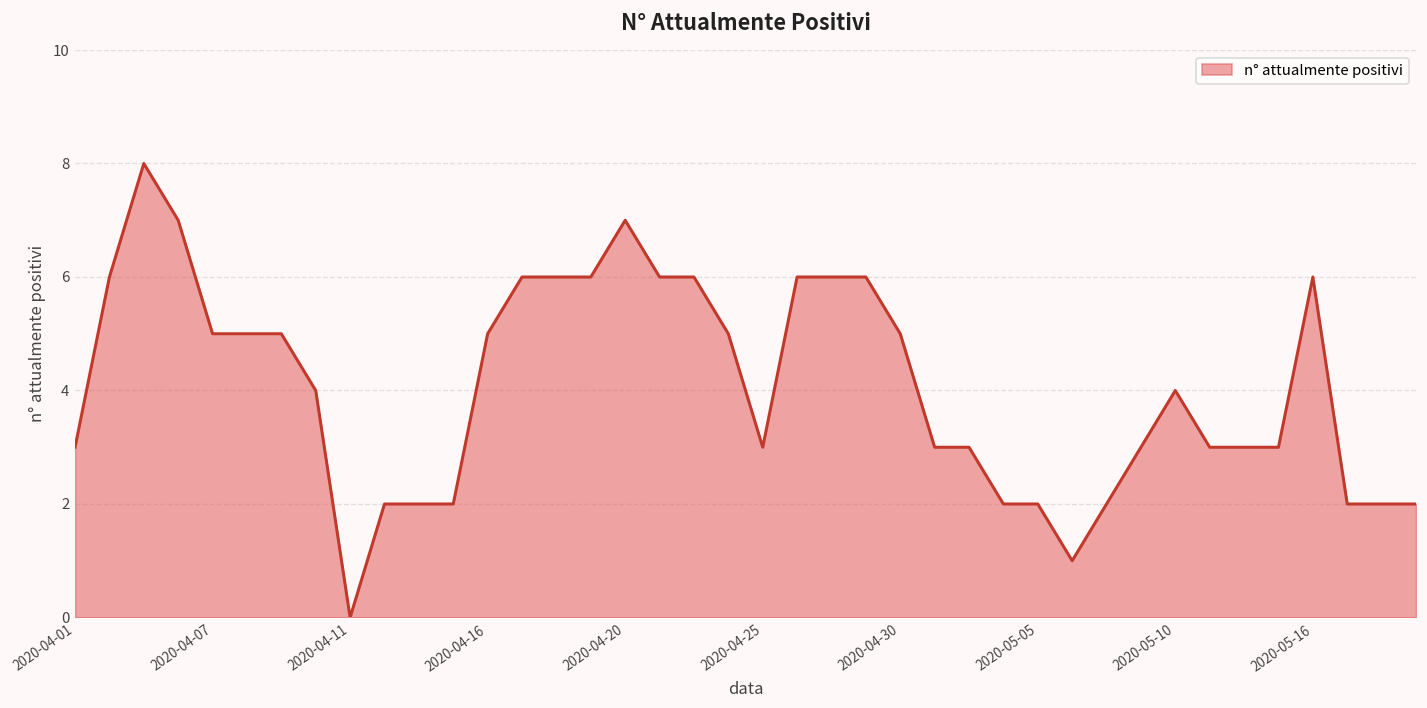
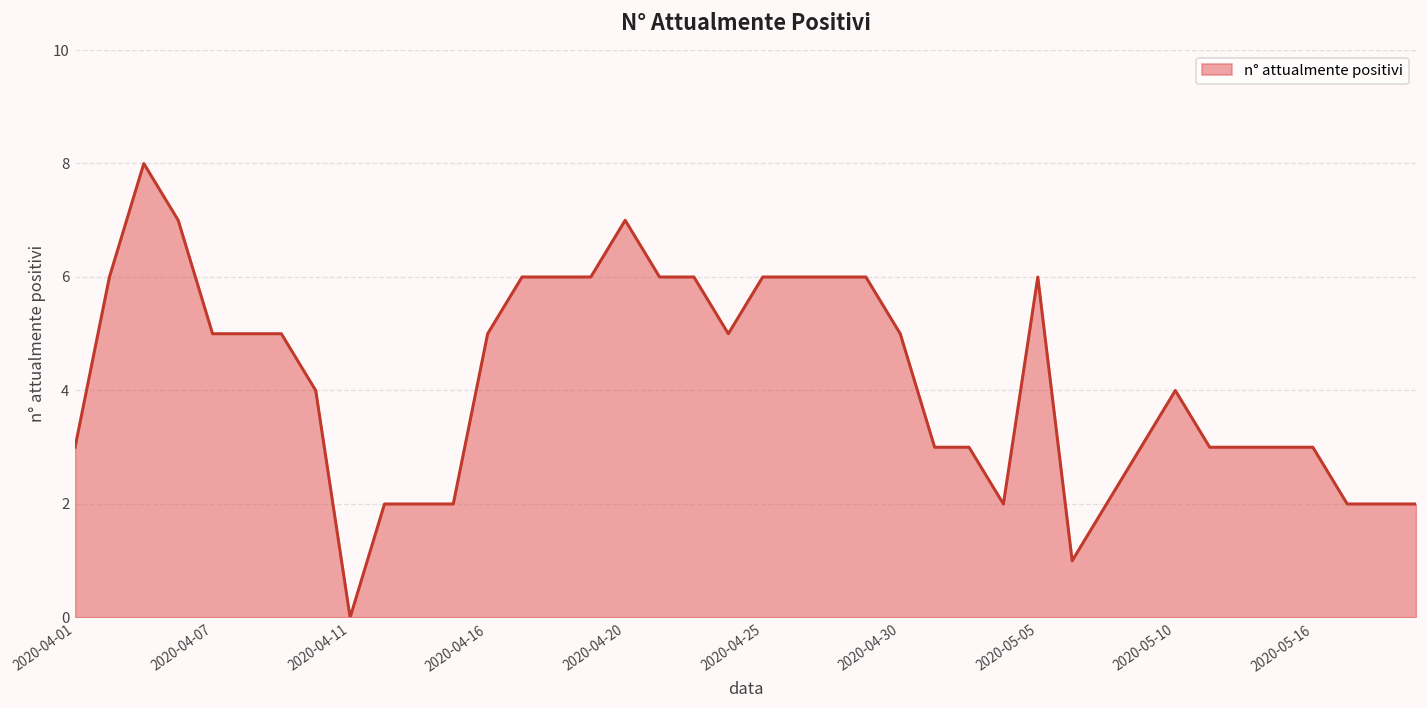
2020-04-25: 3 -> 6
2020-05-05: 2 -> 6
2020-05-16: 6 -> 3
